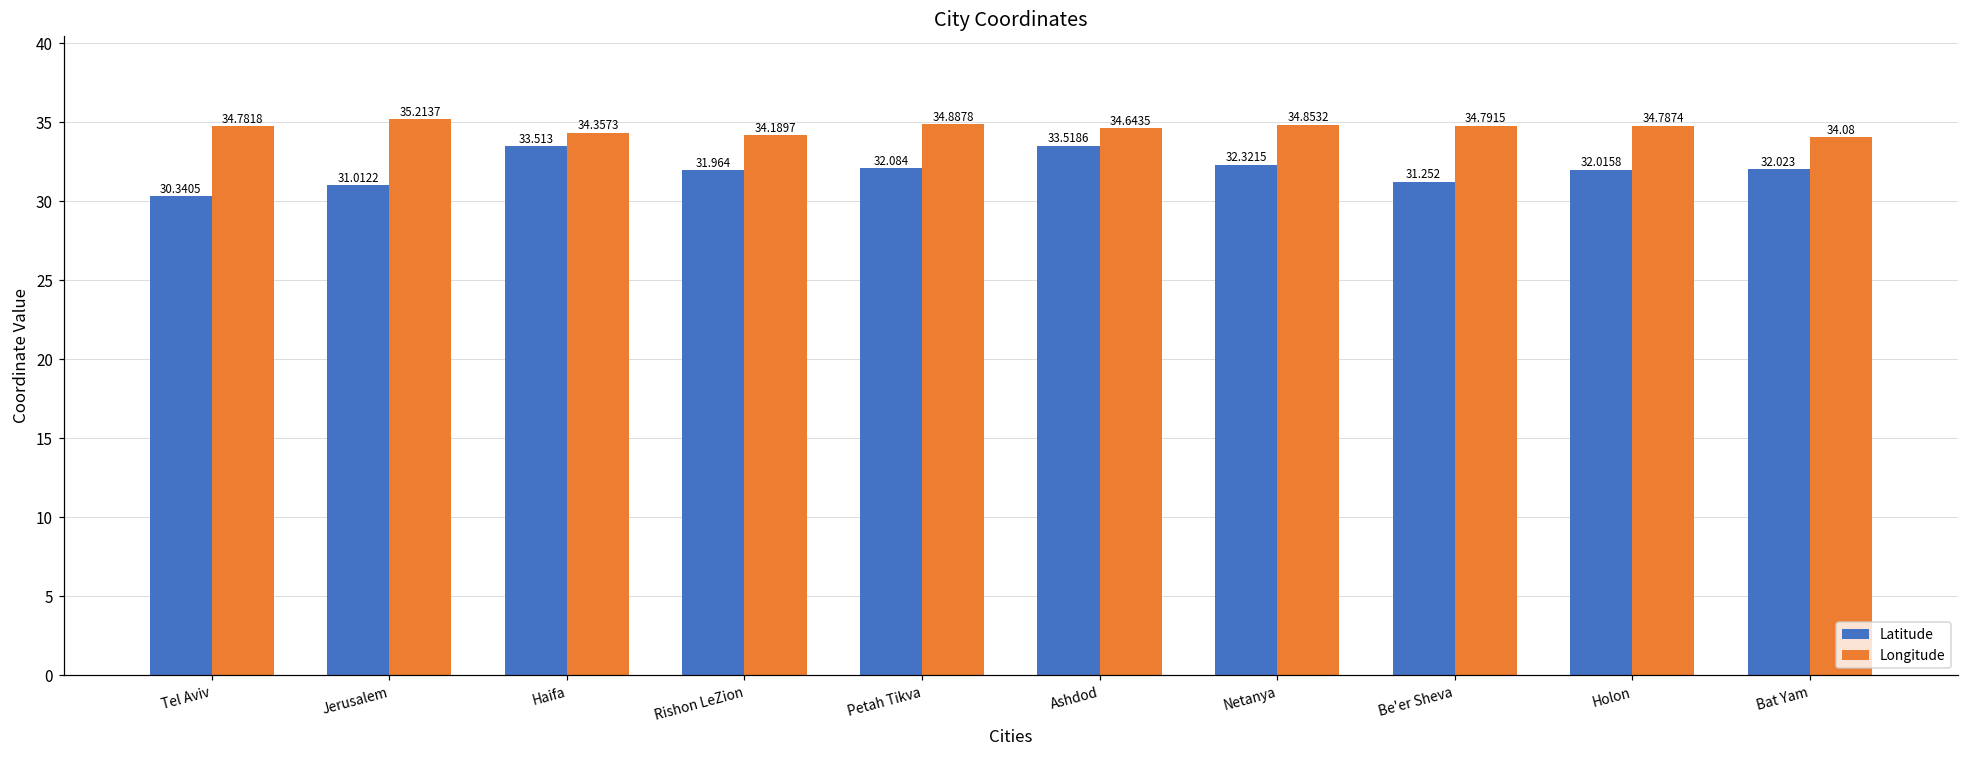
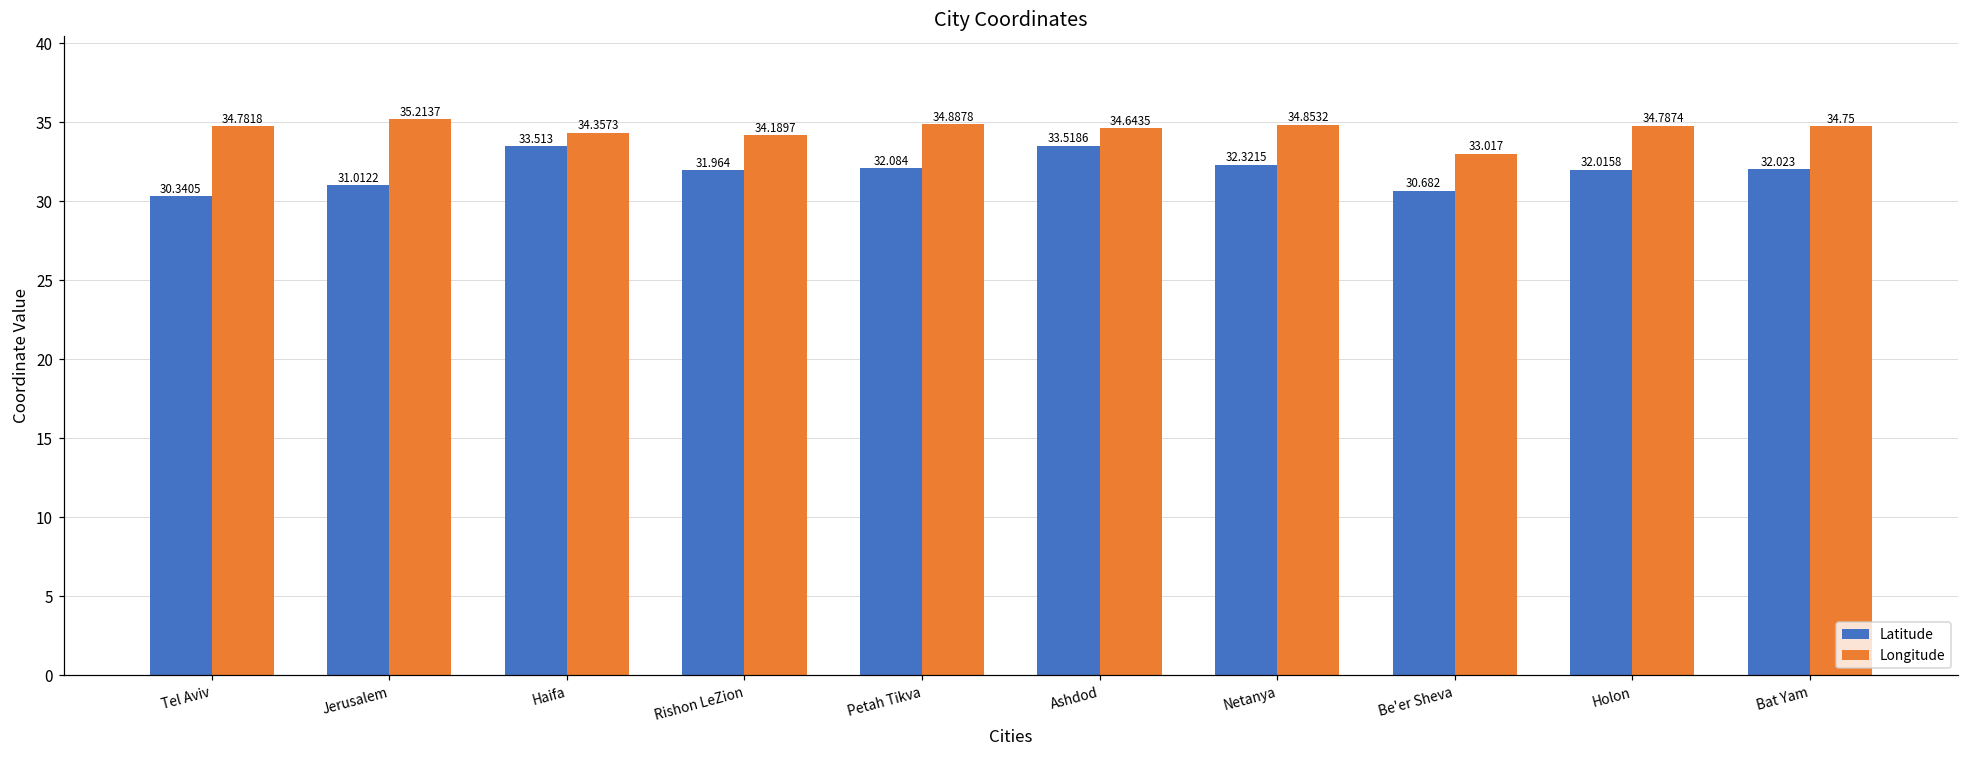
Latitude, Be'er Sheva: 31.252 -> 30.682
Longitude, Be'er Sheva: 34.7915 -> 33.017
Longitude, Bat Yam: 34.08 -> 34.75
